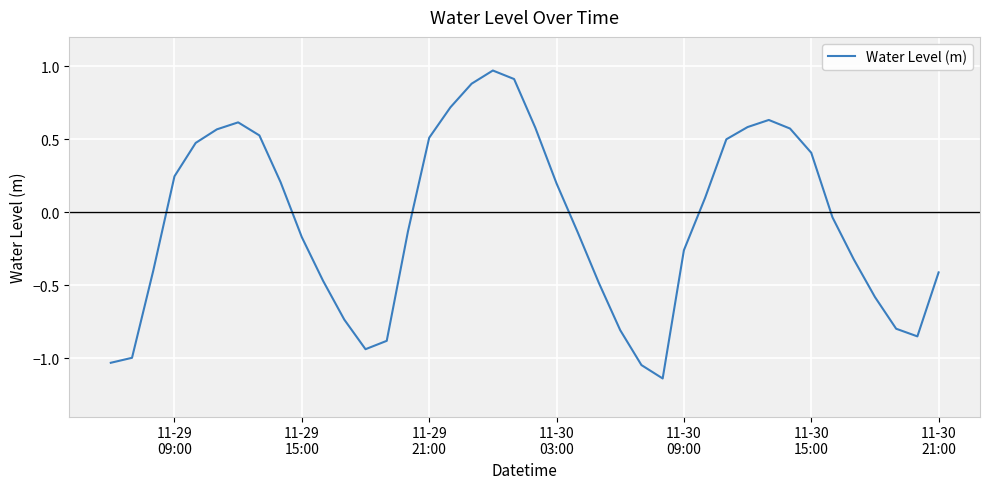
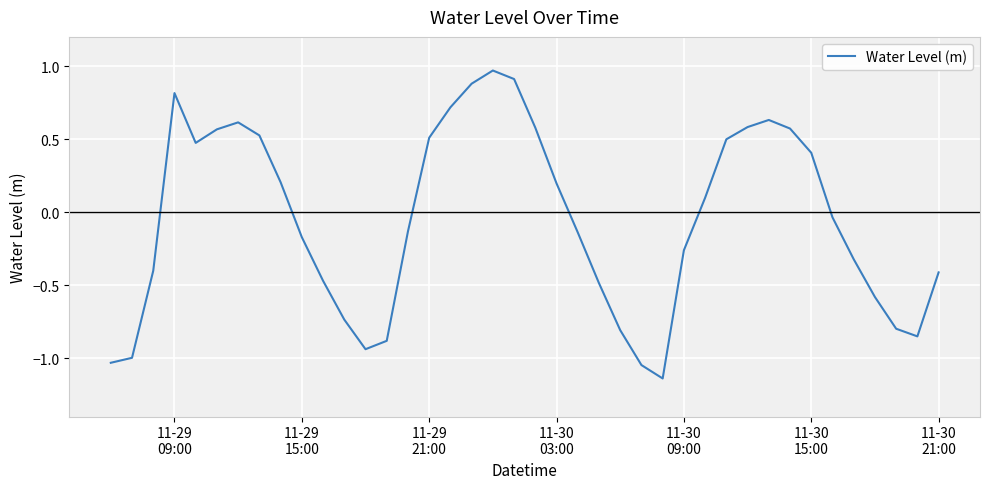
11-29 09:00: 0.25 -> 0.82
